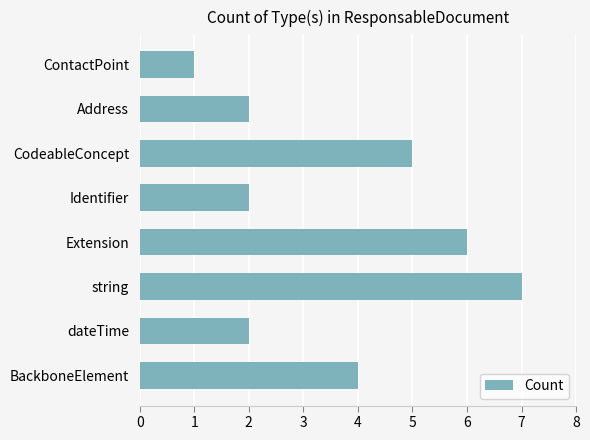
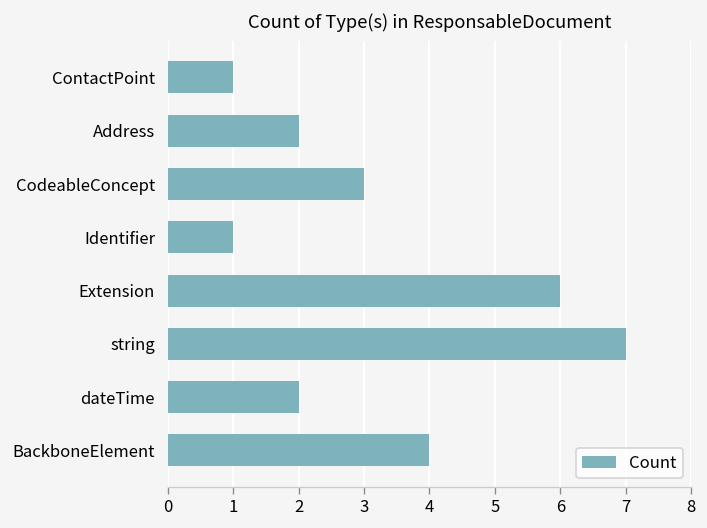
CodeableConcept: 5 -> 3
Identifier: 2 -> 1
